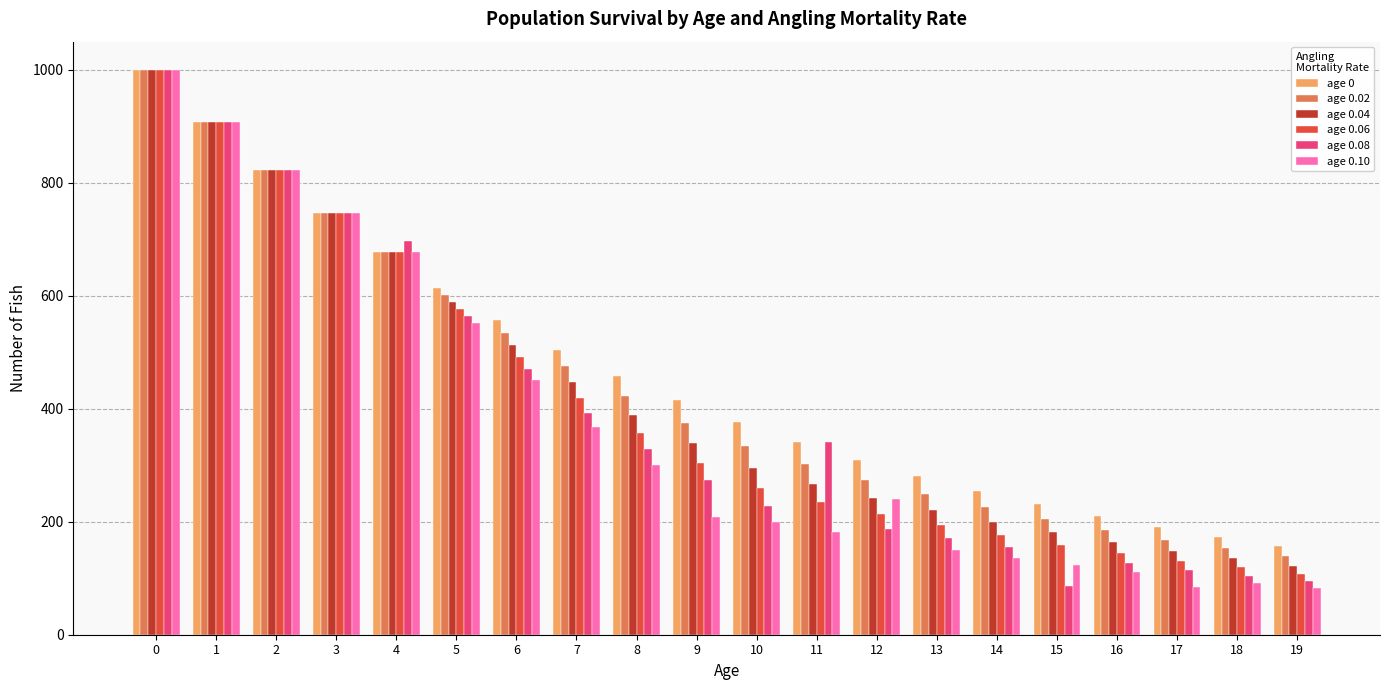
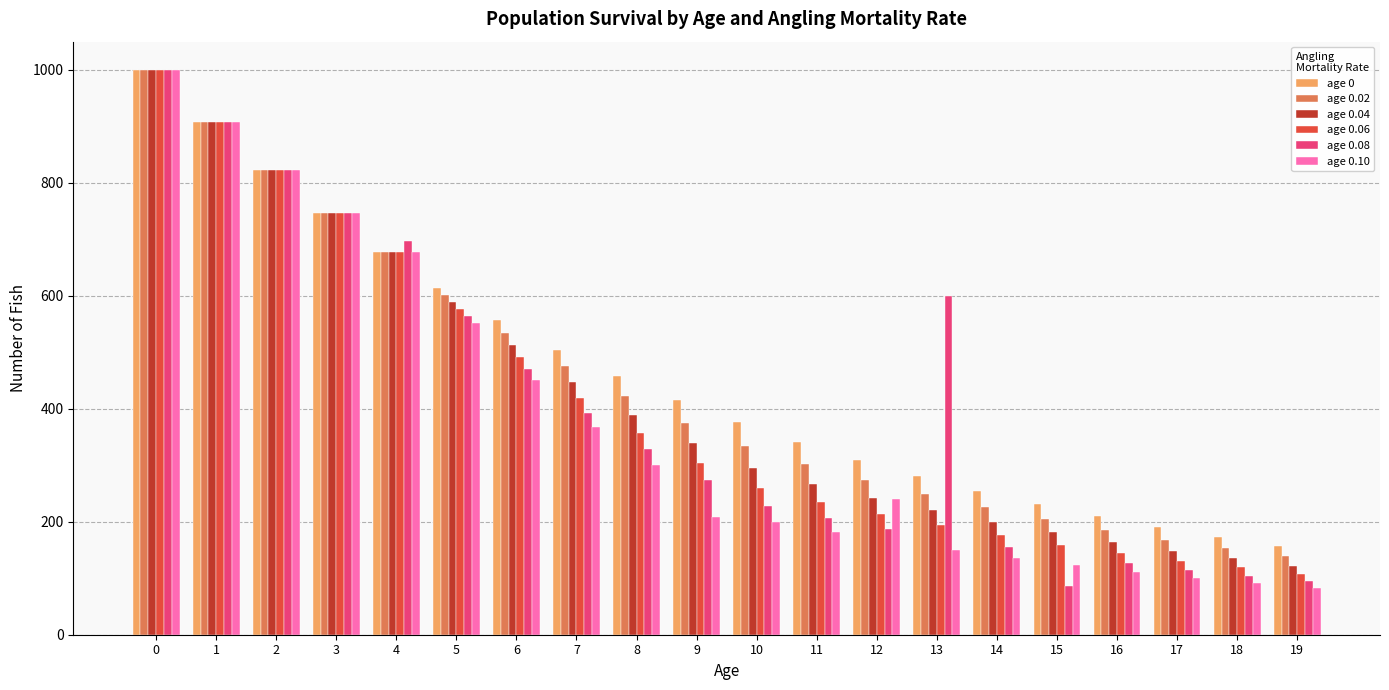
age 0.08, 11: 340 -> 210
age 0.08, 13: 170 -> 600
age 0.10, 17: 90 -> 100
